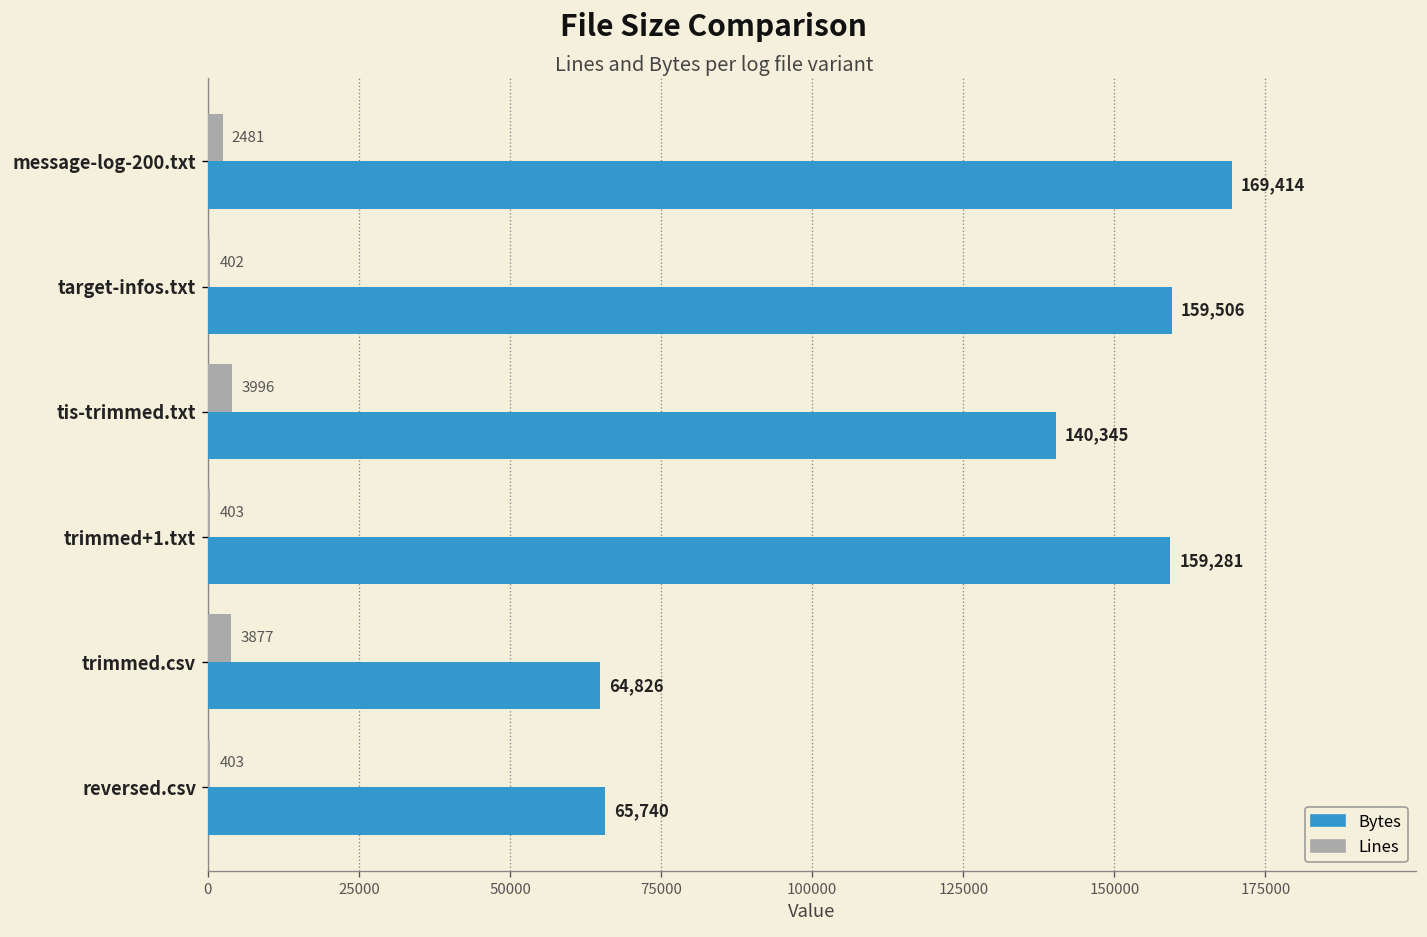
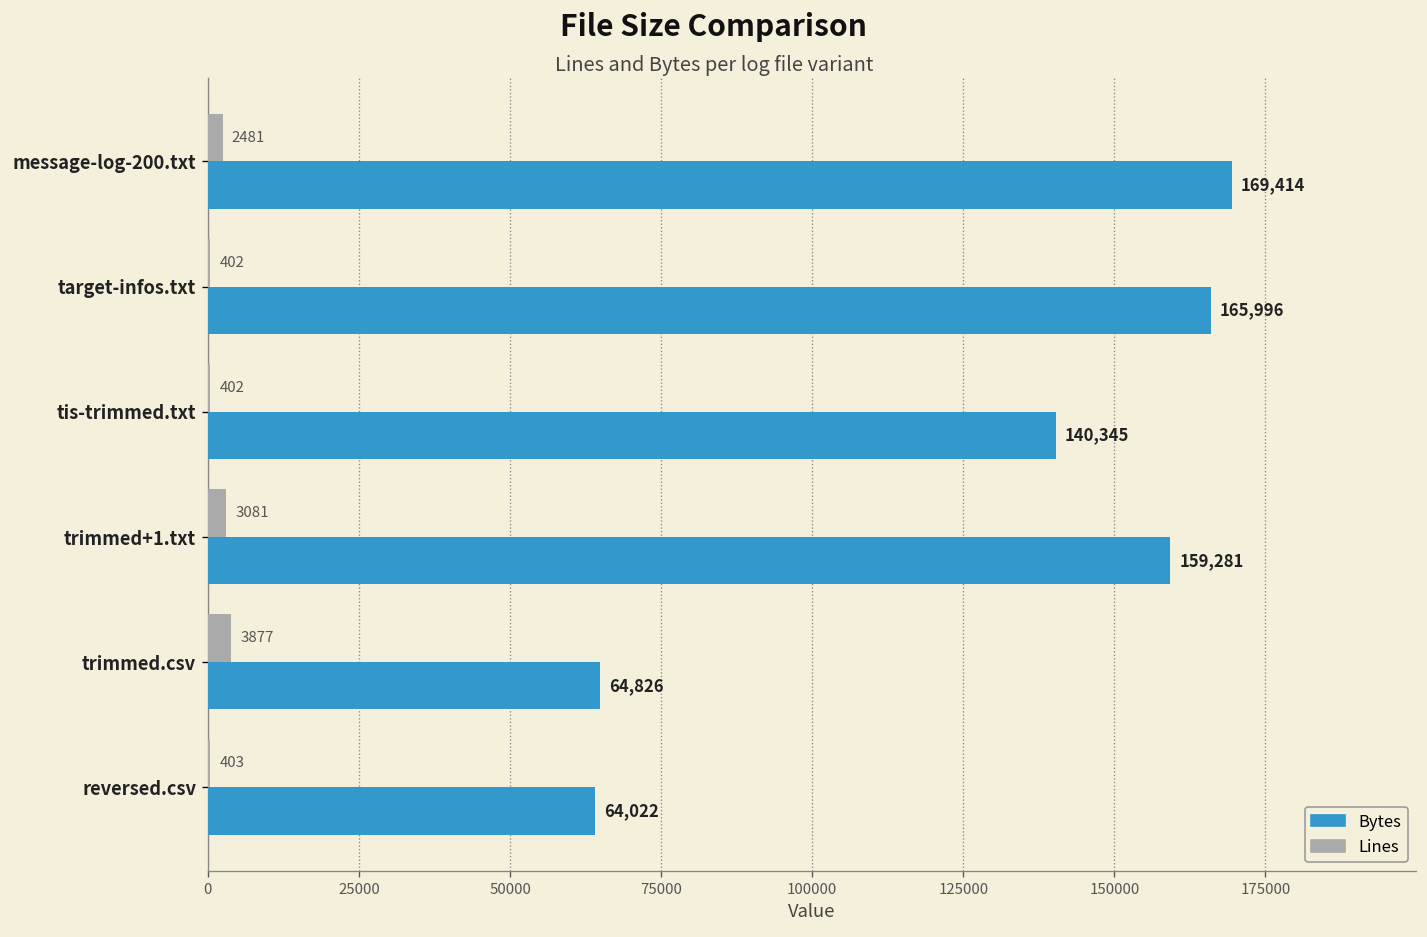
Bytes, target-infos.txt: 159,506 -> 165,996
Lines, tis-trimmed.txt: 3996 -> 402
Lines, trimmed+1.txt: 403 -> 3081
Bytes, reversed.csv: 65,740 -> 64,022
